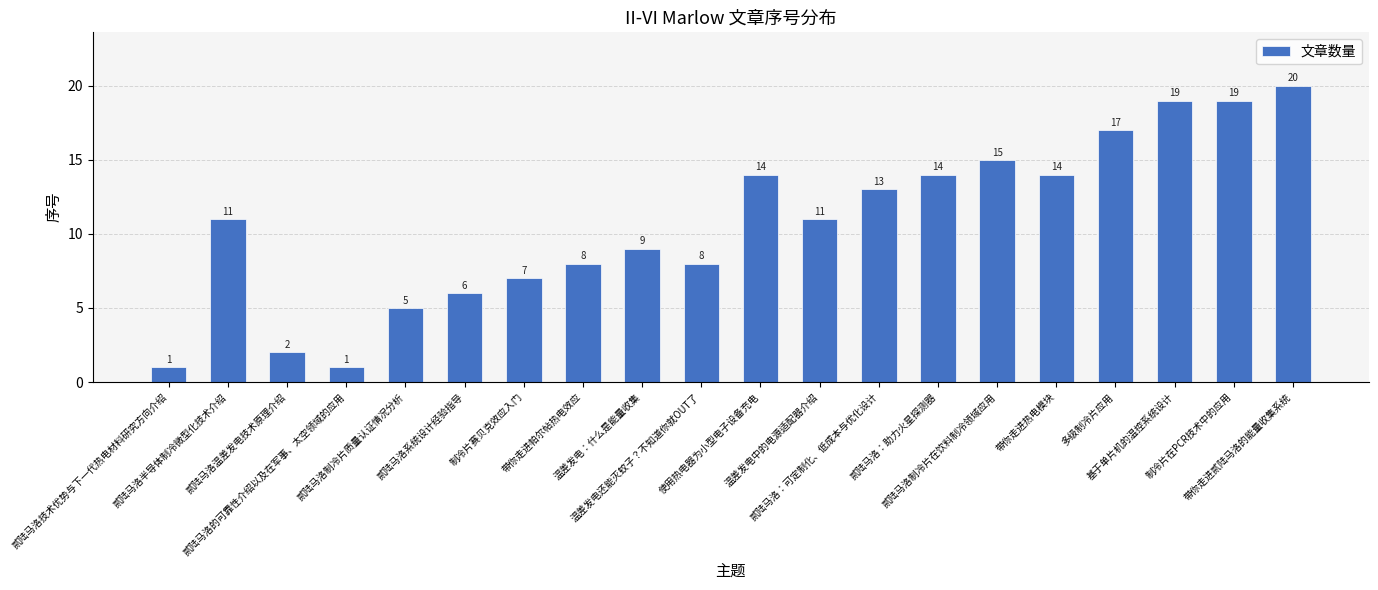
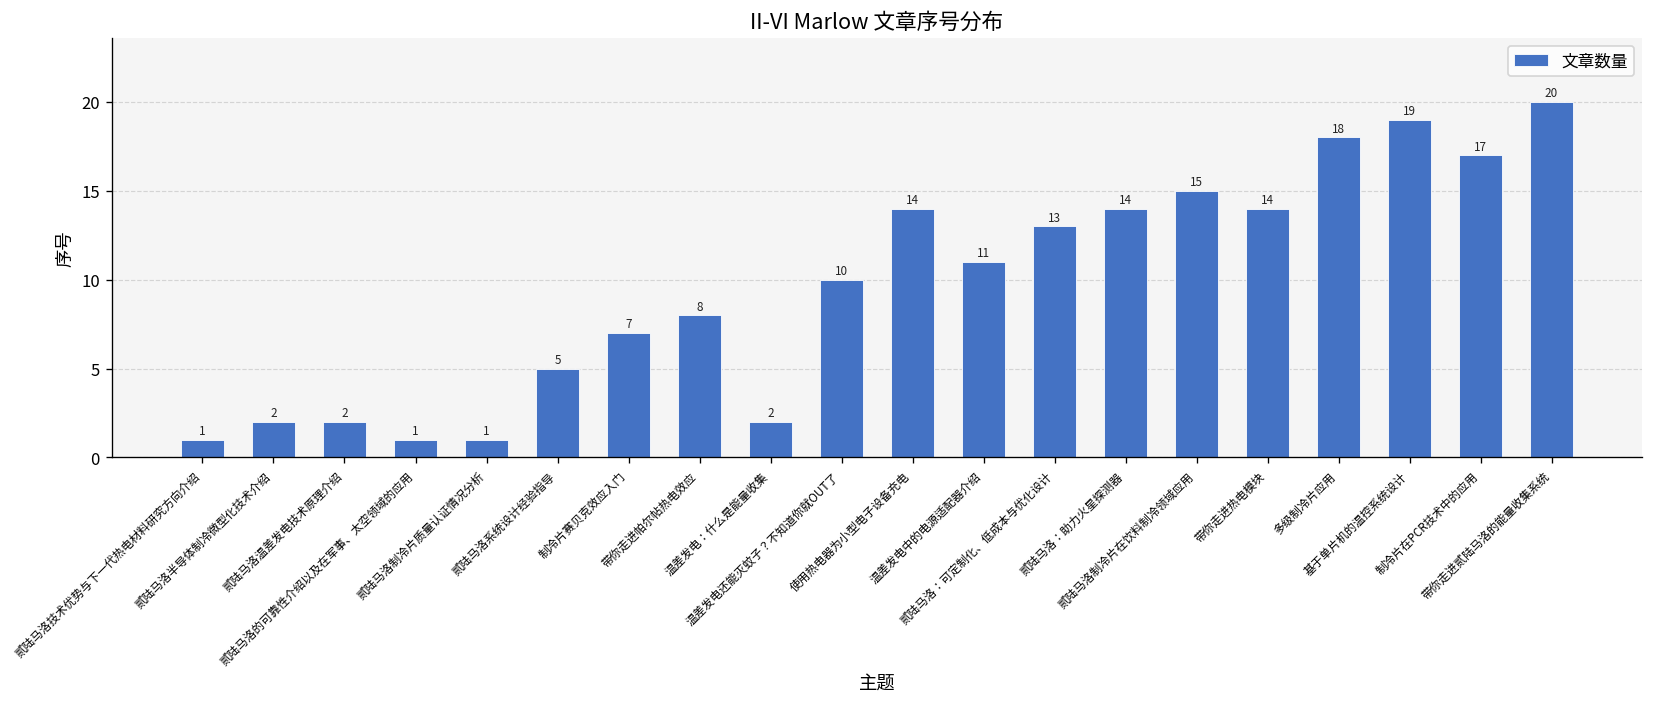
贰陆马洛半导体制冷微型化技术介绍: 11 -> 2
贰陆马洛制冷片质量认证情况分析: 5 -> 1
贰陆马洛系统设计经验指导: 6 -> 5
温差发电：什么是能量收集: 9 -> 2
温差发电还能灭蚊子？不知道你就OUT了: 8 -> 10
多级制冷片应用: 17 -> 18
制冷片在PCR技术中的应用: 19 -> 17
